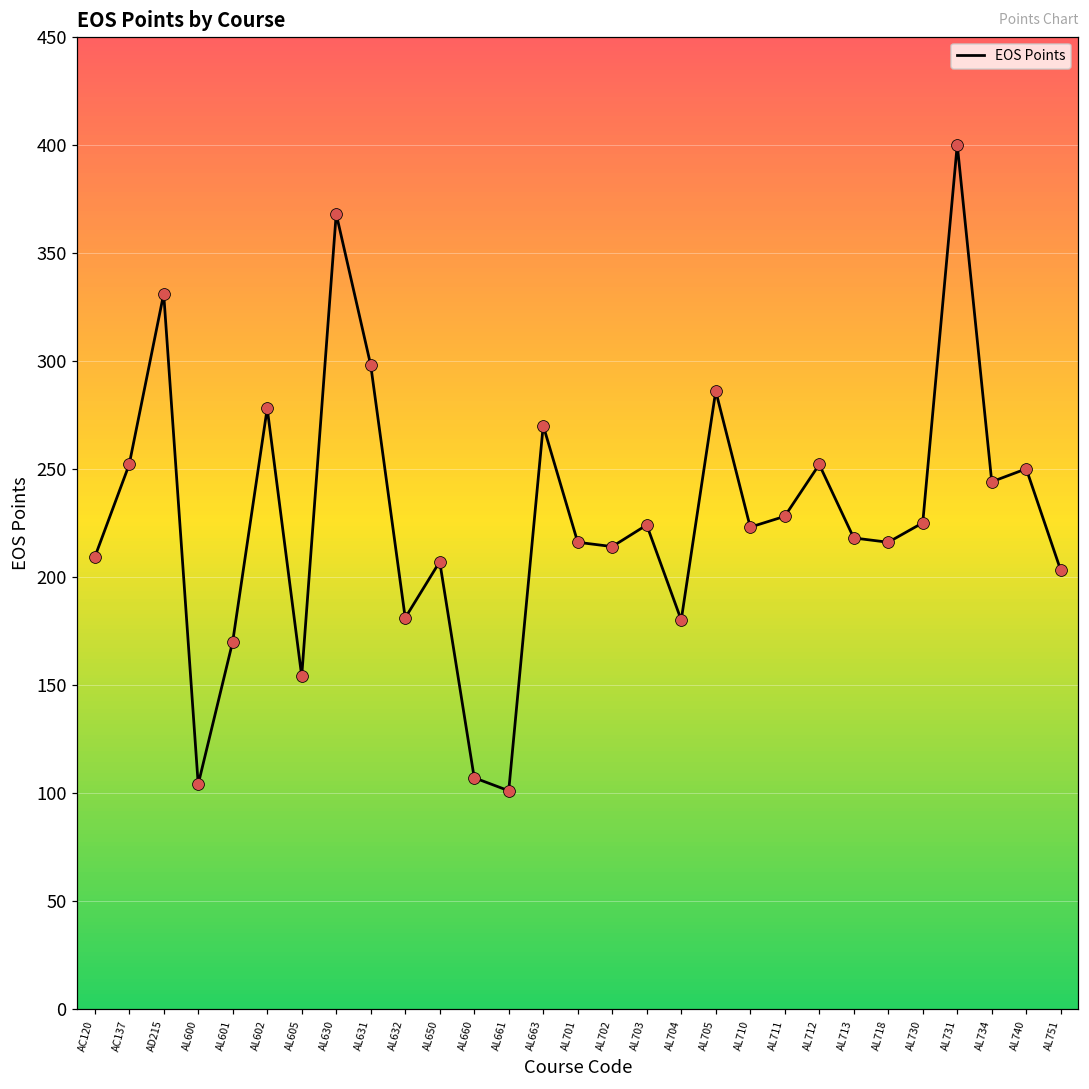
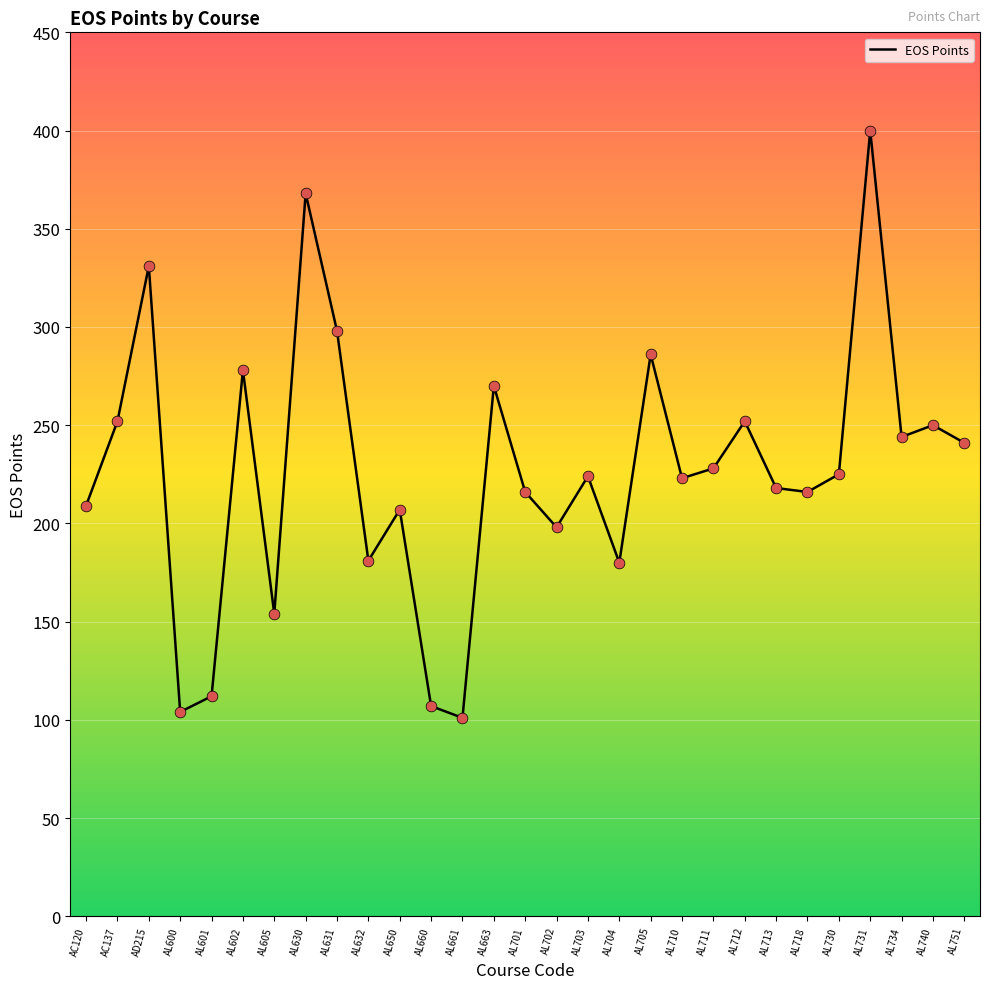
AL601: 170 -> 112
AL702: 214 -> 198
AL751: 203 -> 241
